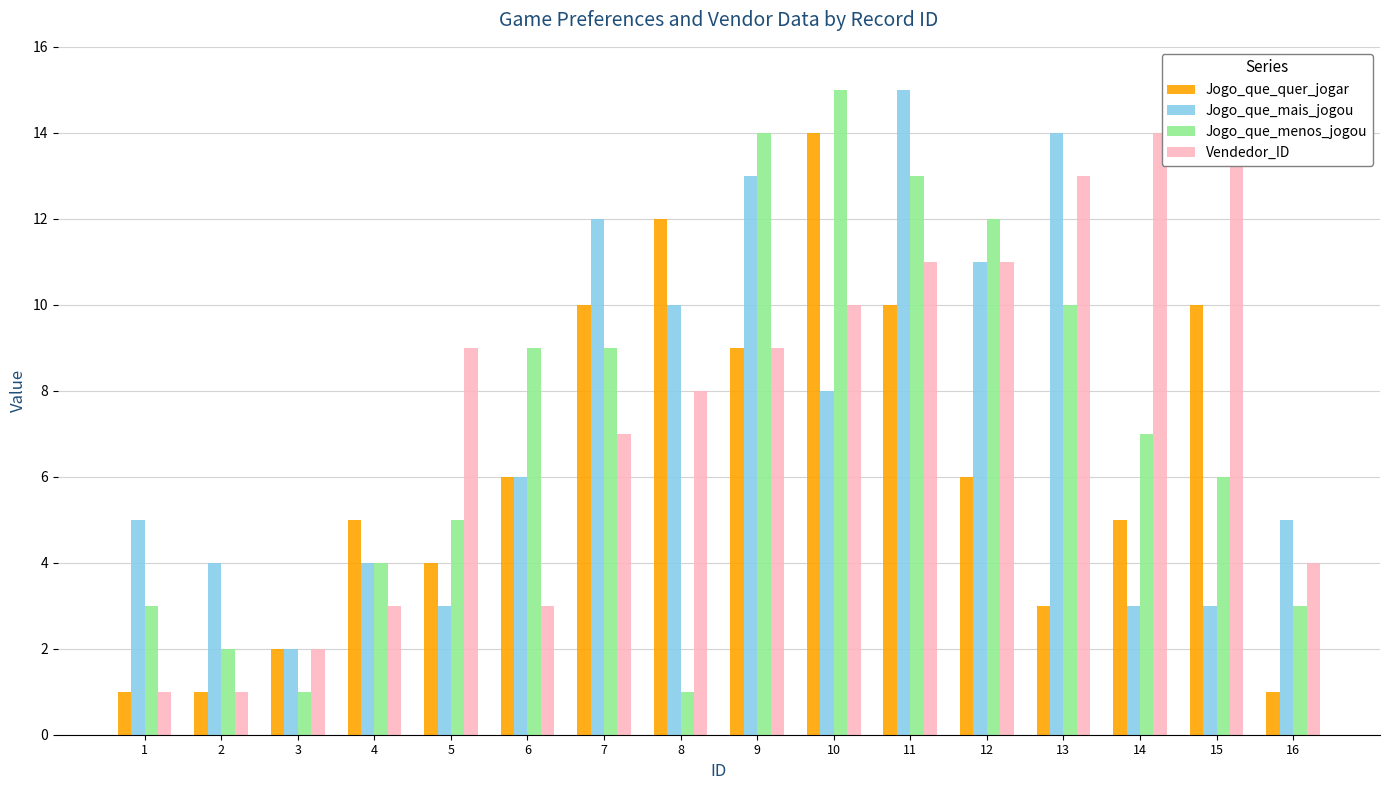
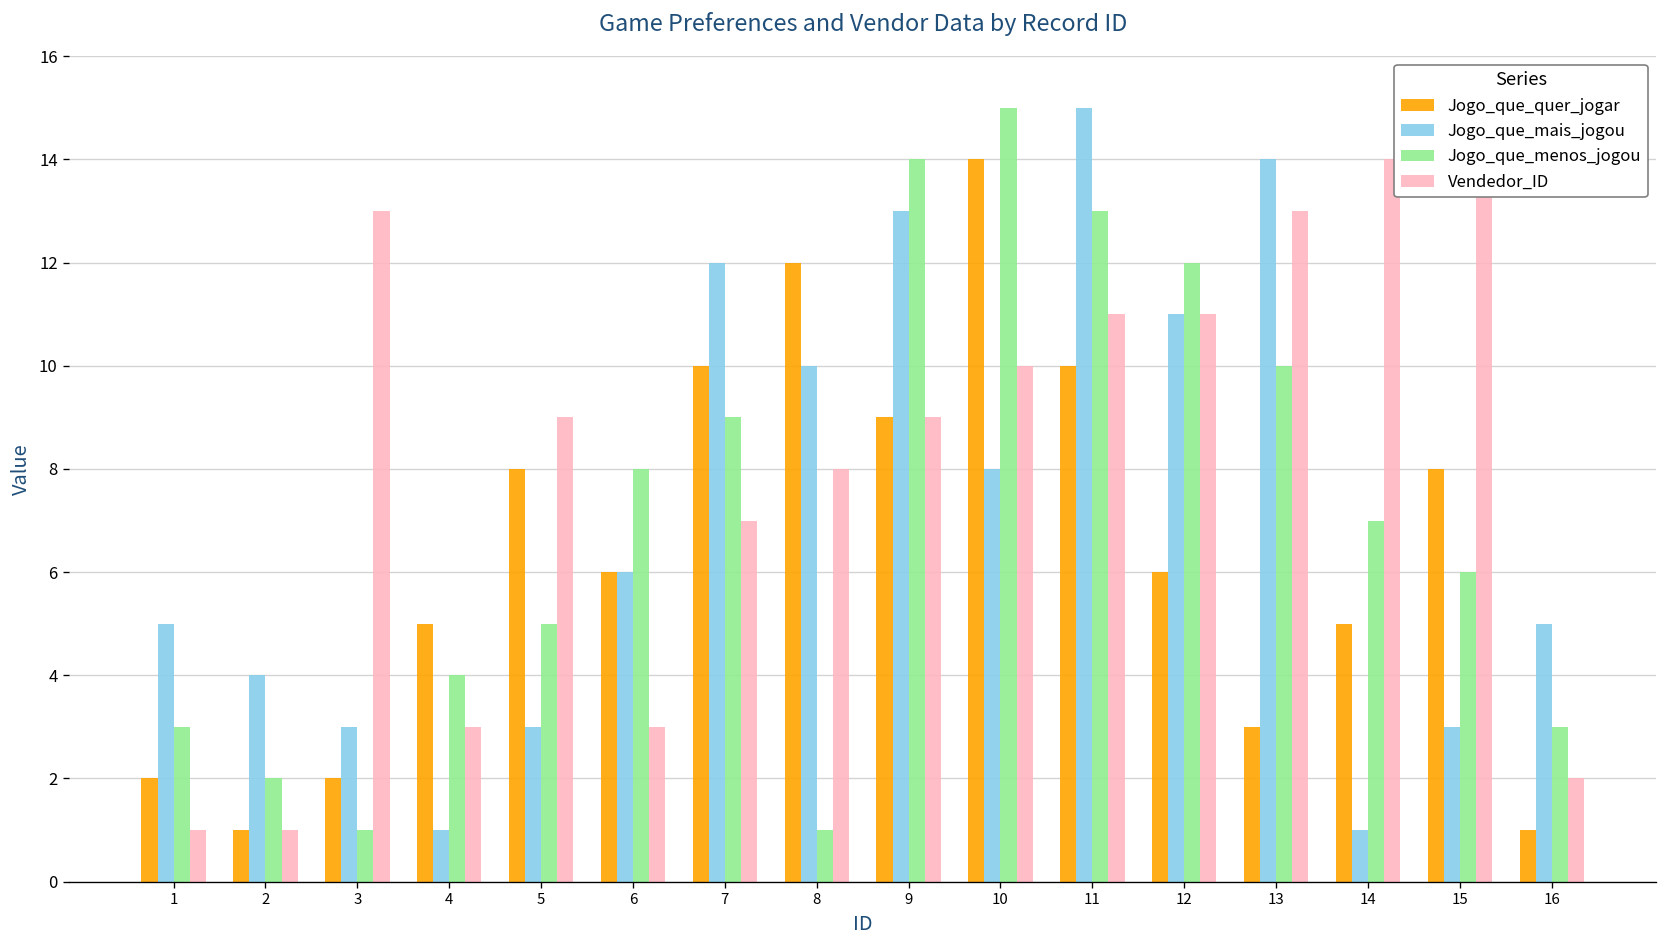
Jogo_que_quer_jogar, 1: 1 -> 2
Jogo_que_mais_jogou, 3: 2 -> 3
Vendedor_ID, 3: 2 -> 13
Jogo_que_mais_jogou, 4: 4 -> 1
Jogo_que_quer_jogar, 5: 4 -> 8
Jogo_que_menos_jogou, 6: 9 -> 8
Jogo_que_mais_jogou, 14: 3 -> 1
Jogo_que_quer_jogar, 15: 10 -> 8
Vendedor_ID, 16: 4 -> 2
